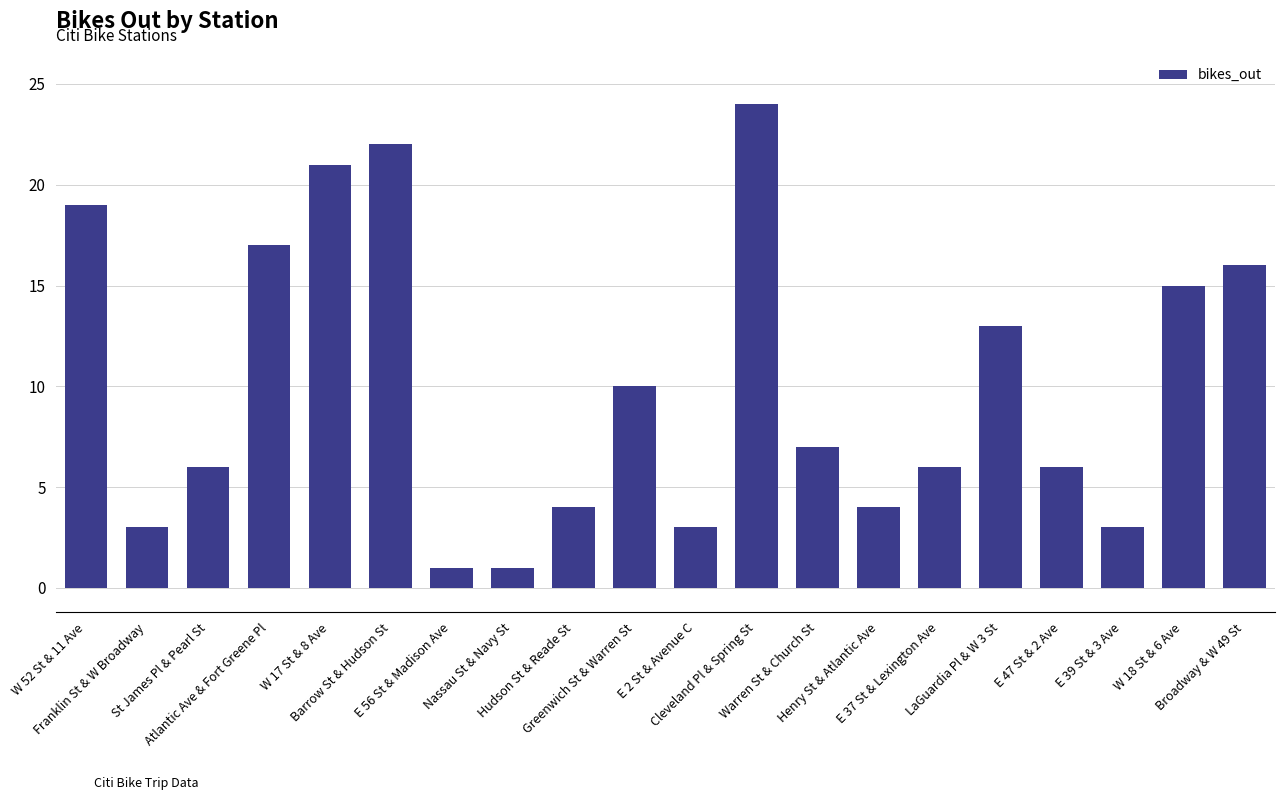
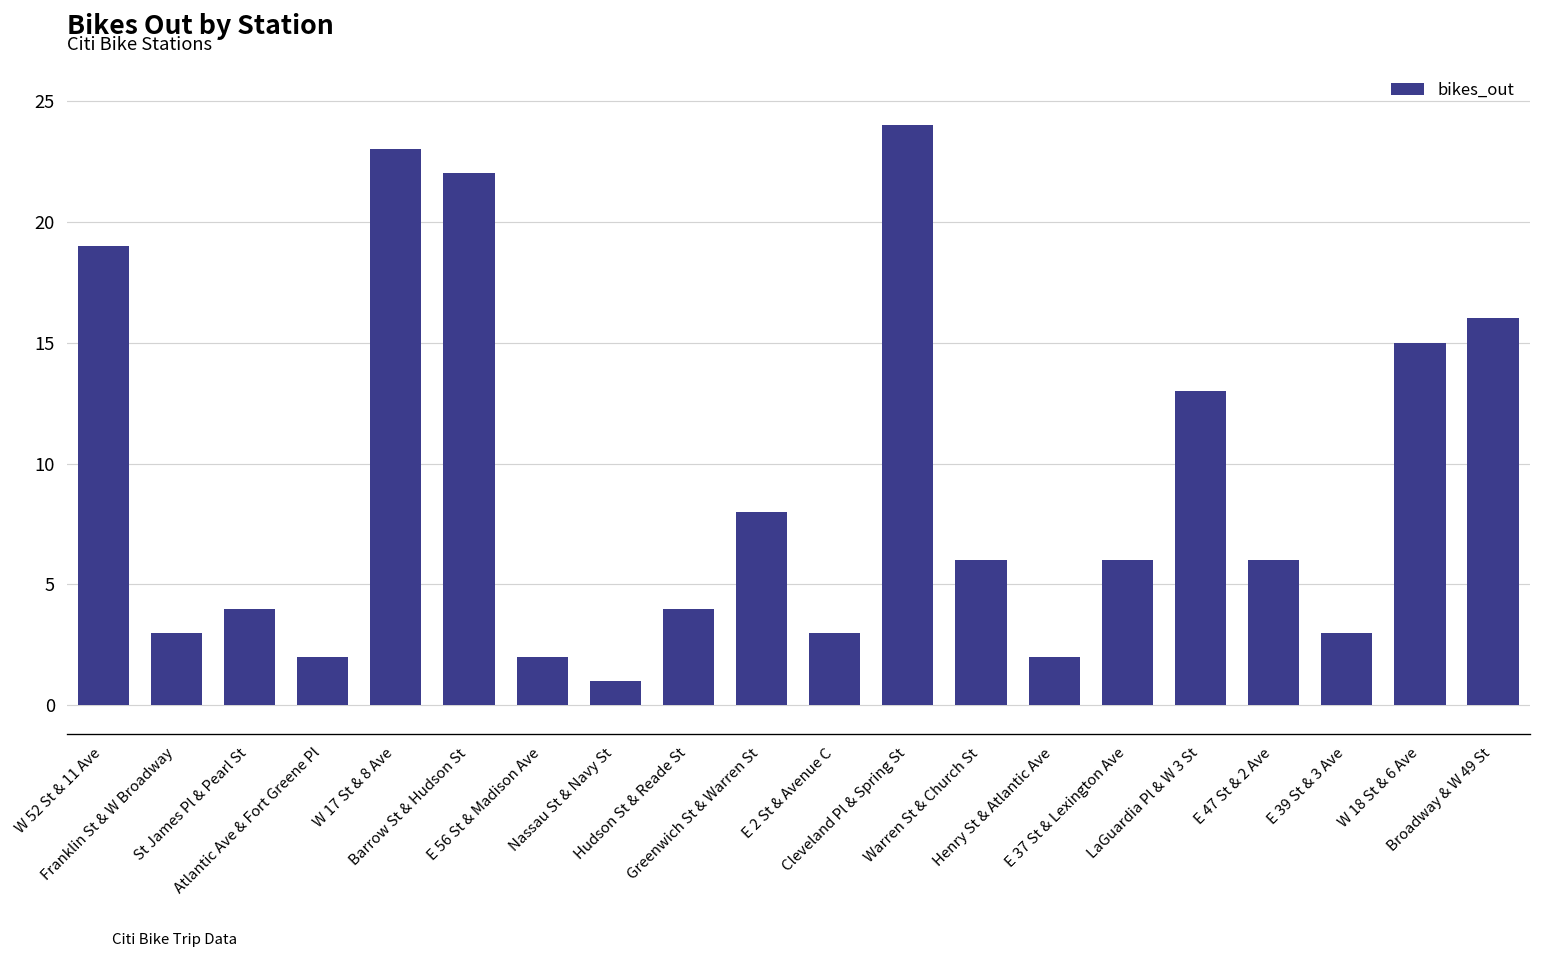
St James Pl & Pearl St: 6 -> 4
Atlantic Ave & Fort Greene Pl: 17 -> 2
W 17 St & 8 Ave: 21 -> 23
E 56 St & Madison Ave: 1 -> 2
Greenwich St & Warren St: 10 -> 8
Warren St & Church St: 7 -> 6
Henry St & Atlantic Ave: 4 -> 2
